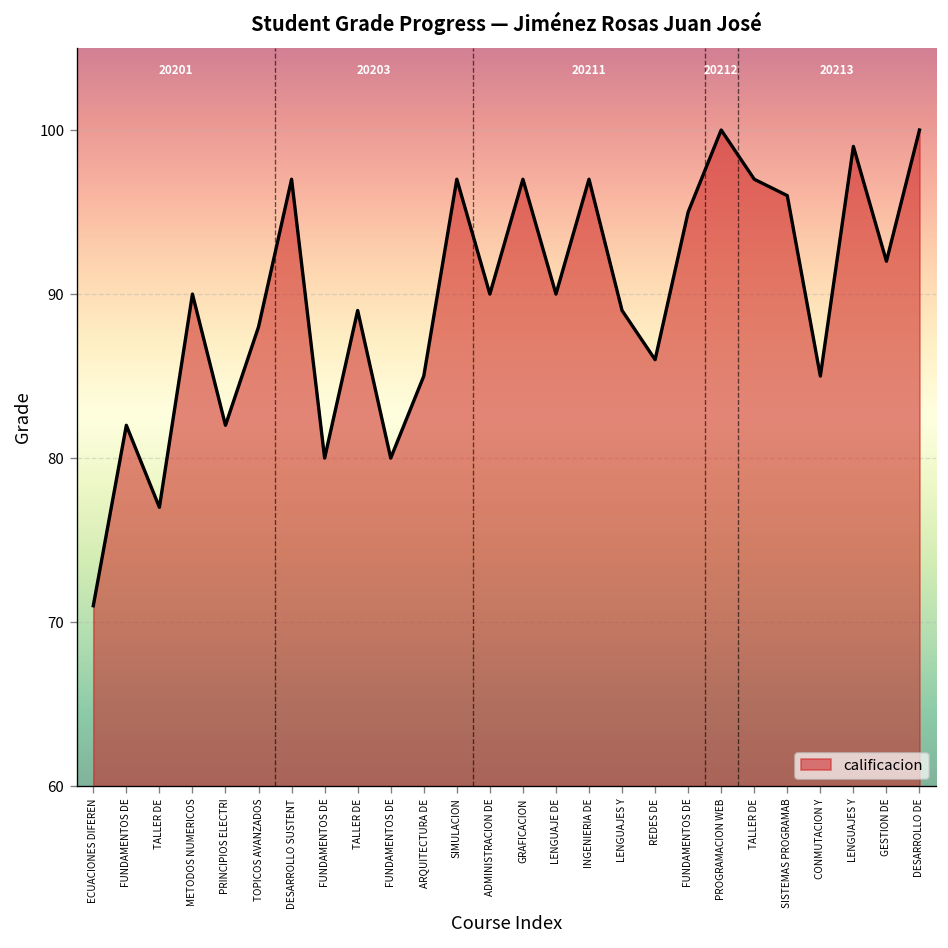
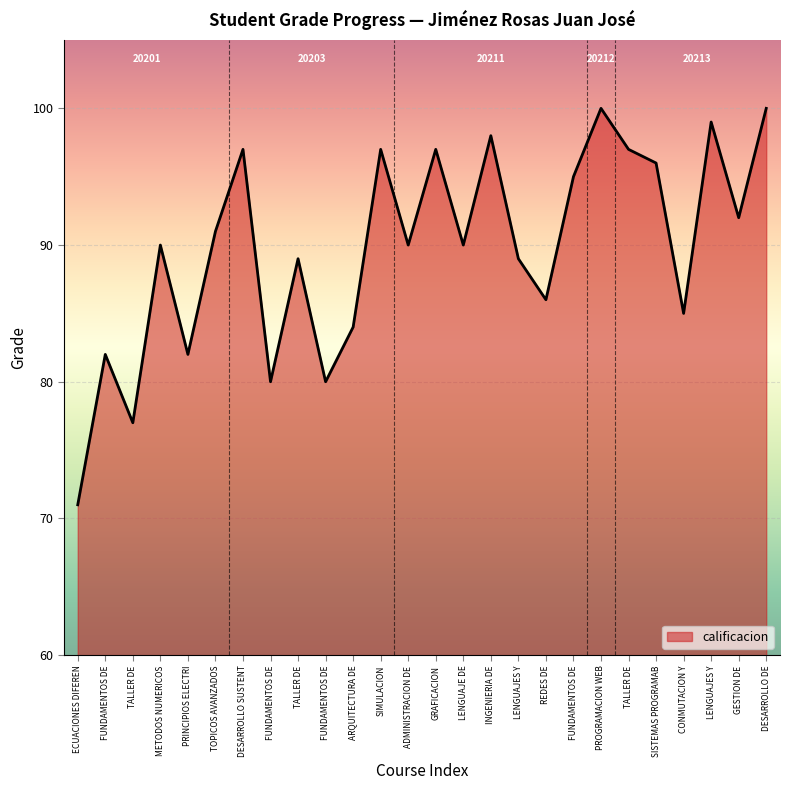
TOPICOS AVANZADOS: 88 -> 91
ARQUITECTURA DE: 85 -> 84
INGENIERIA DE: 97 -> 98
